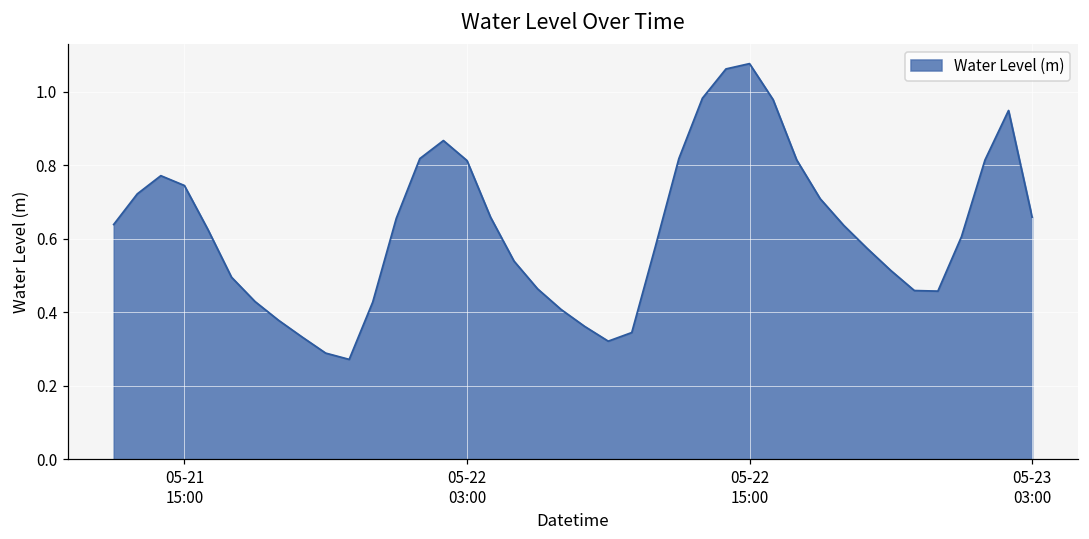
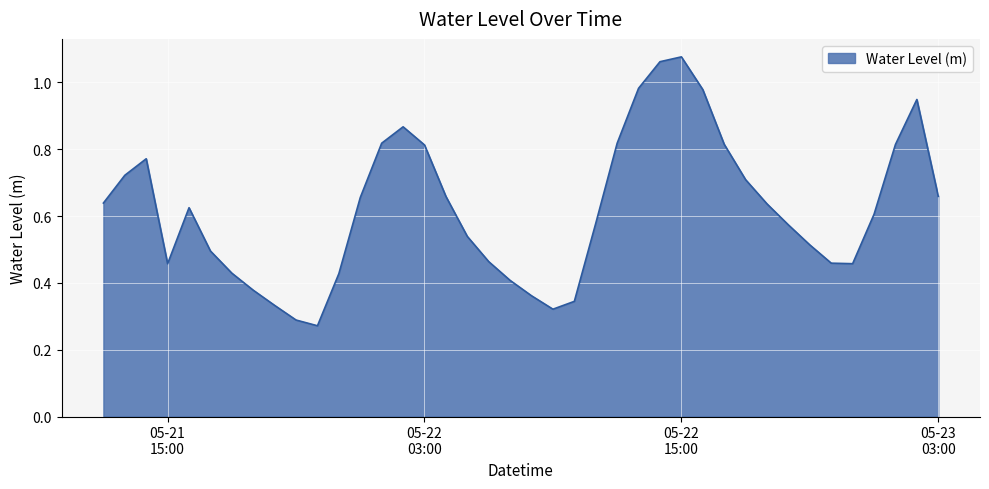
05-21 15:00: 0.74 -> 0.46
